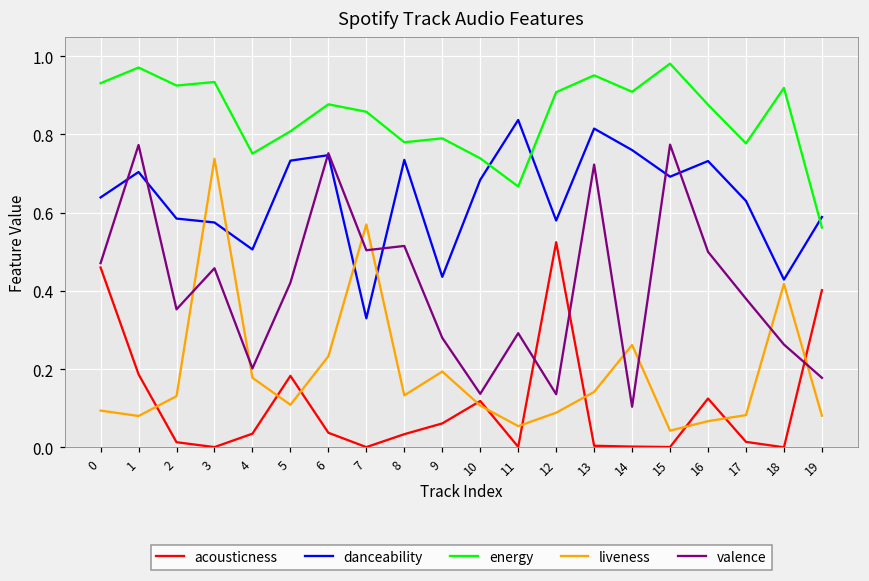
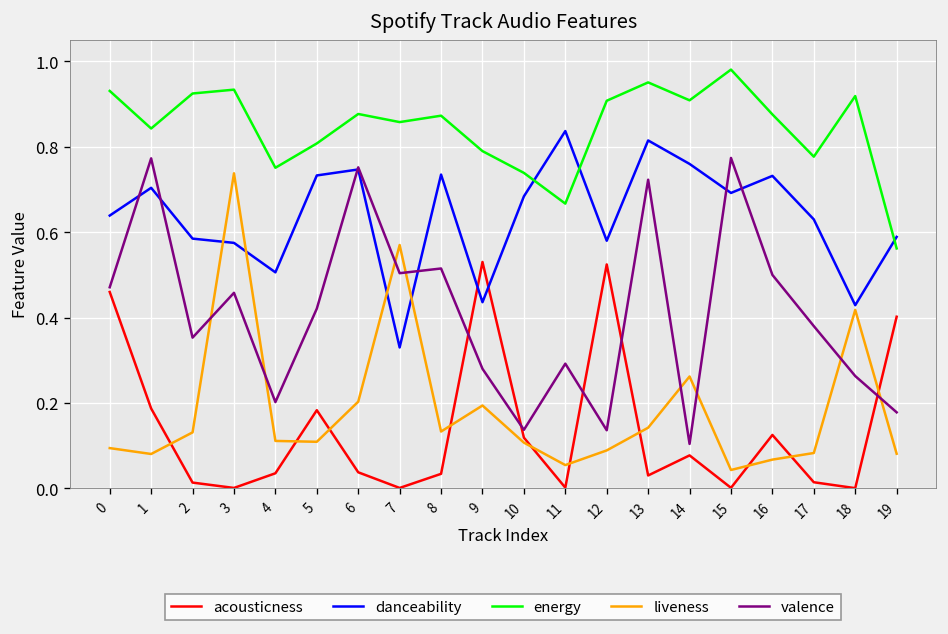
energy, 1: 0.97 -> 0.84
liveness, 4: 0.18 -> 0.11
liveness, 6: 0.23 -> 0.20
energy, 8: 0.78 -> 0.87
acousticness, 9: 0.06 -> 0.53
acousticness, 13: 0.00 -> 0.03
acousticness, 14: 0.00 -> 0.08
